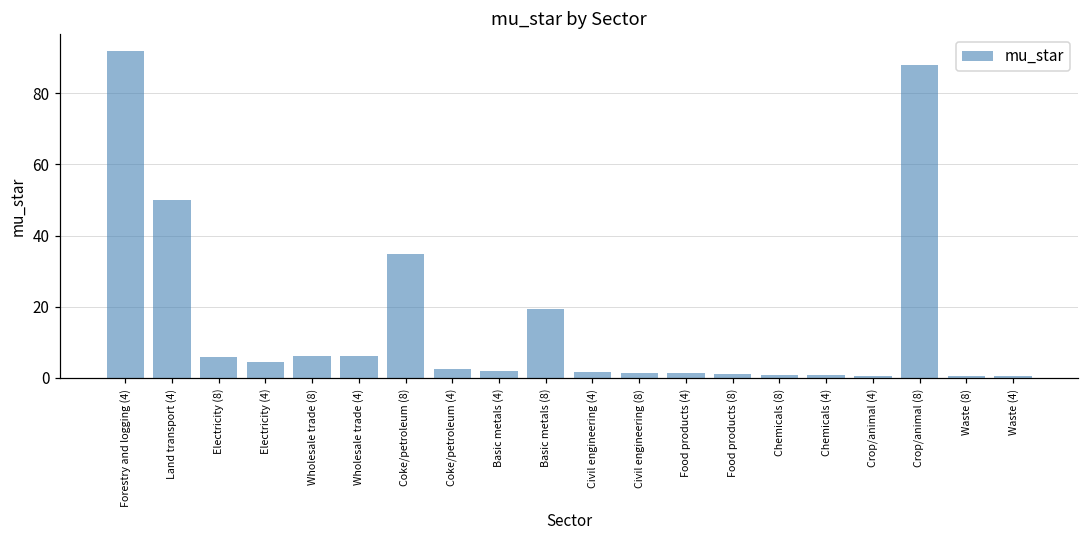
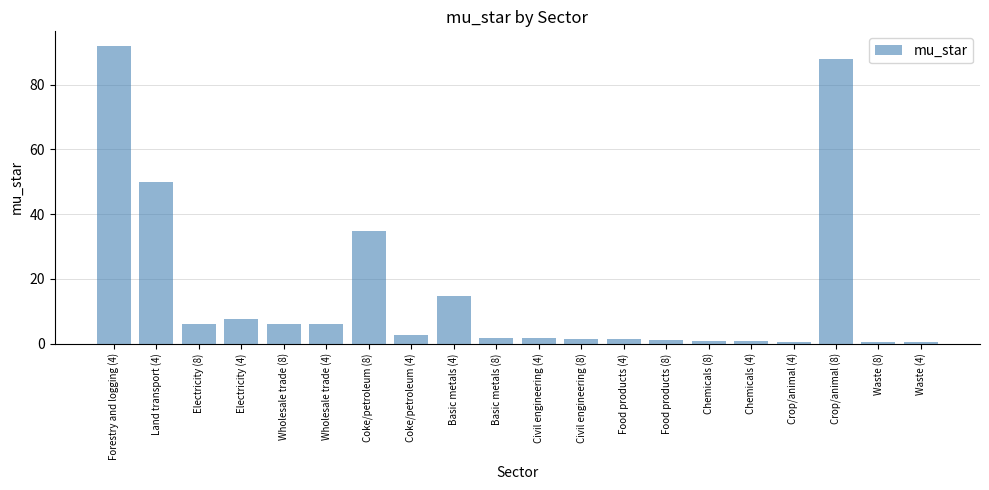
Electricity (4): 4 -> 7
Basic metals (4): 2 -> 15
Basic metals (8): 19 -> 2
